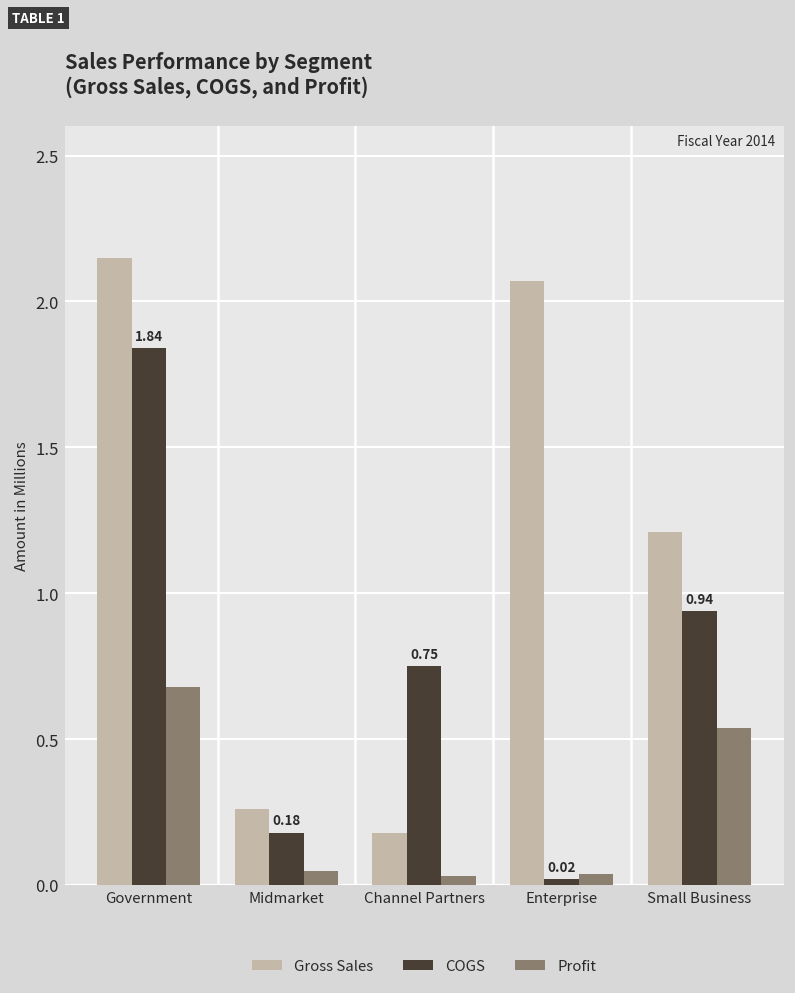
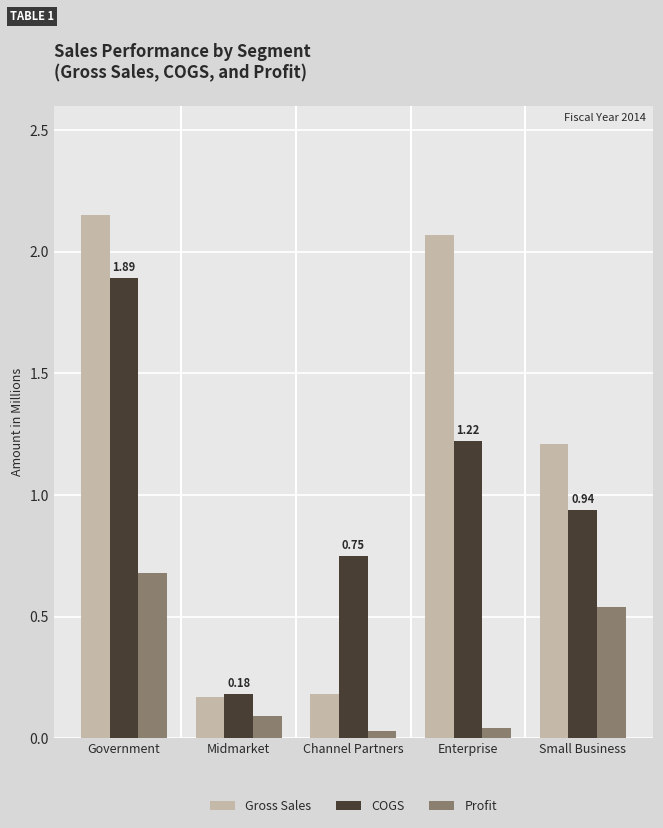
COGS, Government: 1.84 -> 1.89
Gross Sales, Midmarket: 0.26 -> 0.17
Profit, Midmarket: 0.05 -> 0.09
COGS, Enterprise: 0.02 -> 1.22
